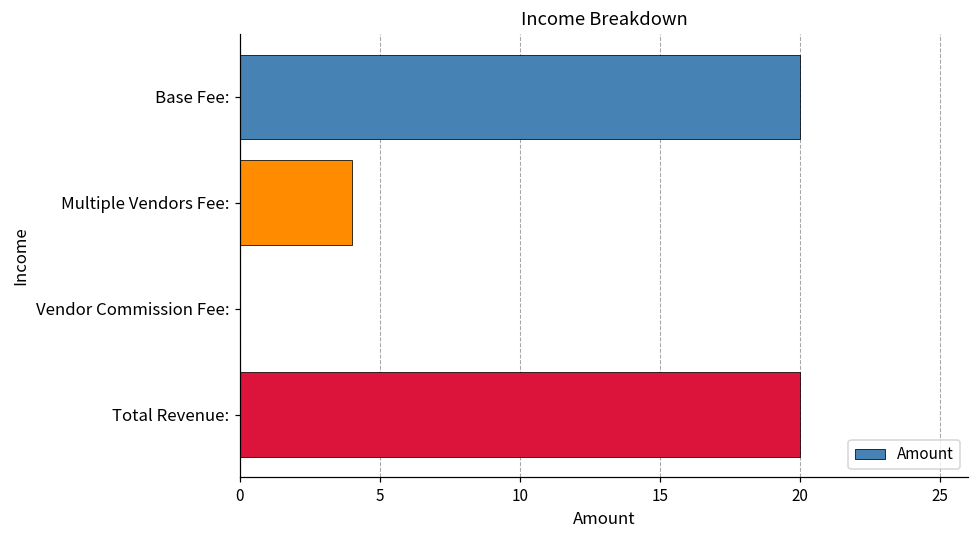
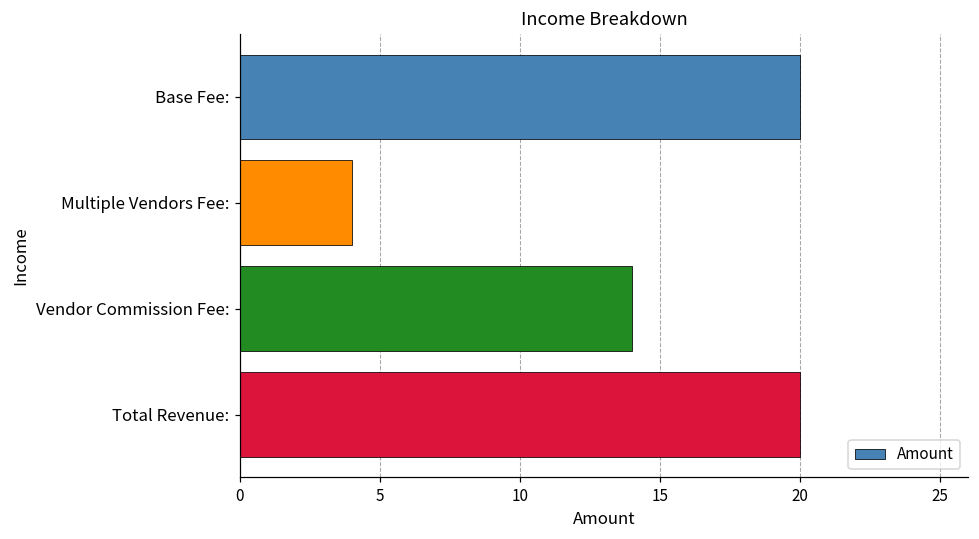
Vendor Commission Fee:: 0 -> 14
